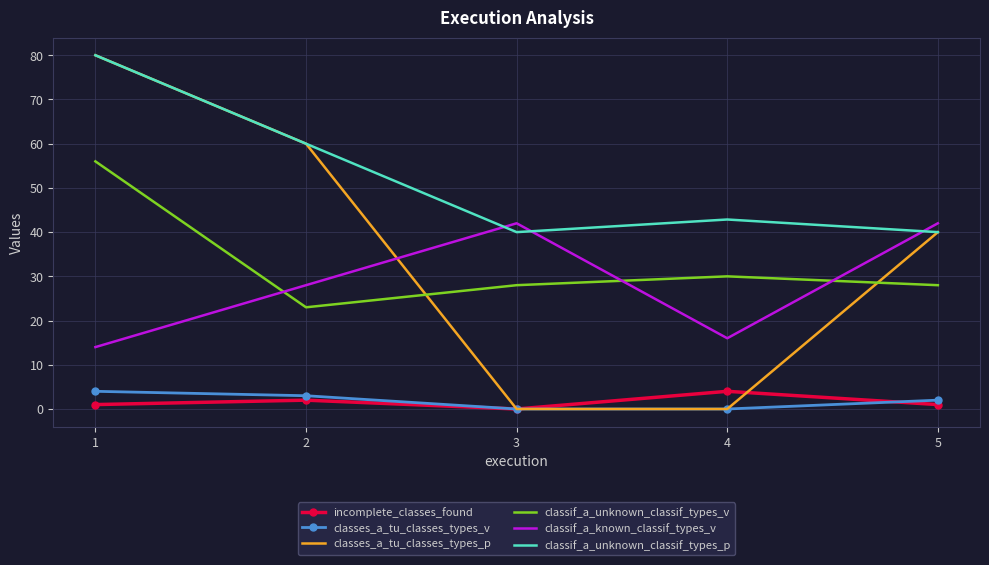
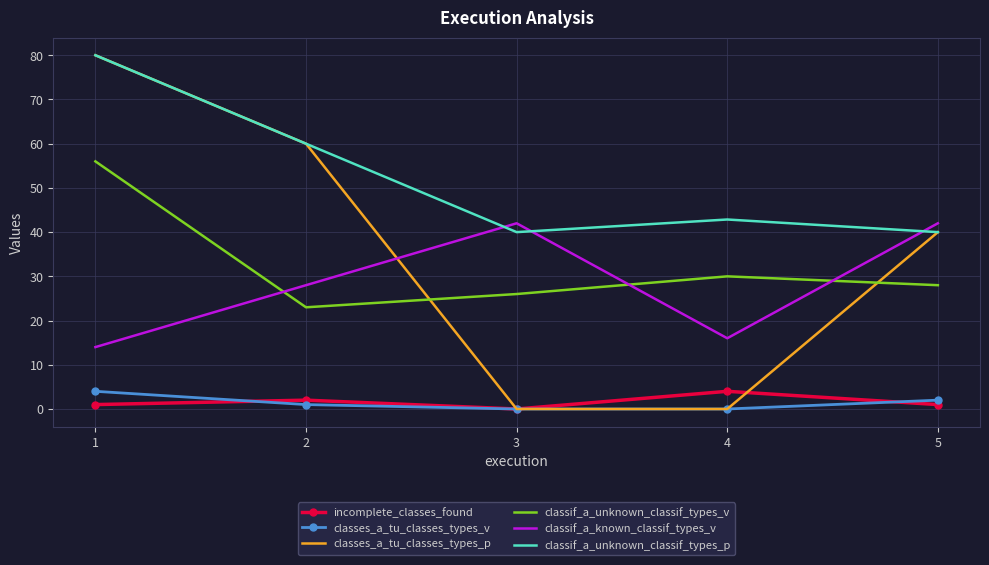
classes_a_tu_classes_types_v, 2: 3 -> 1
classif_a_unknown_classif_types_v, 3: 28 -> 26
